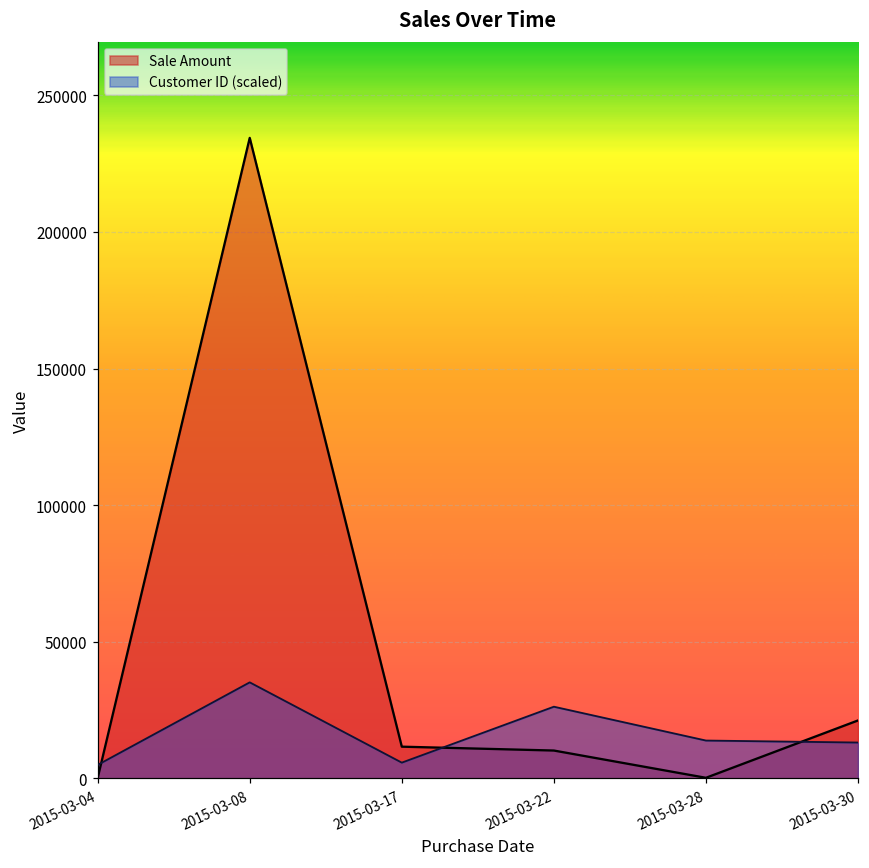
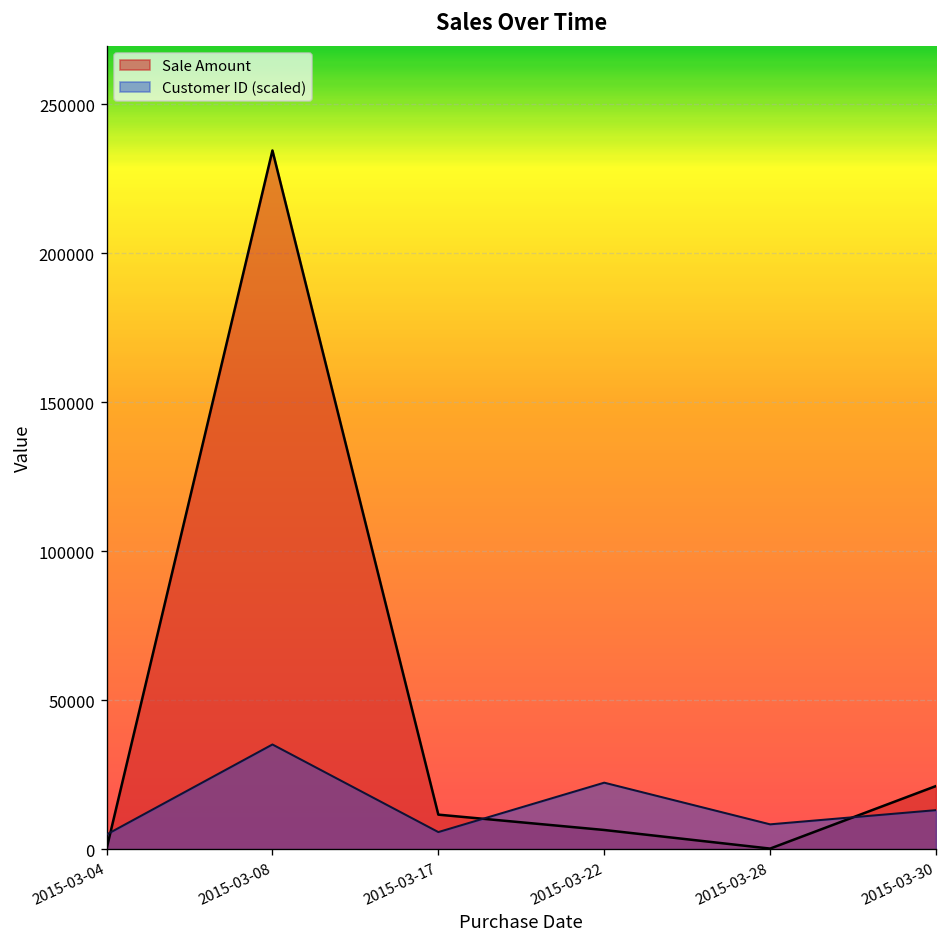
Sale Amount, 2015-03-22: 10000 -> 6000
Customer ID (scaled), 2015-03-22: 26000 -> 22000
Customer ID (scaled), 2015-03-28: 14000 -> 8000
